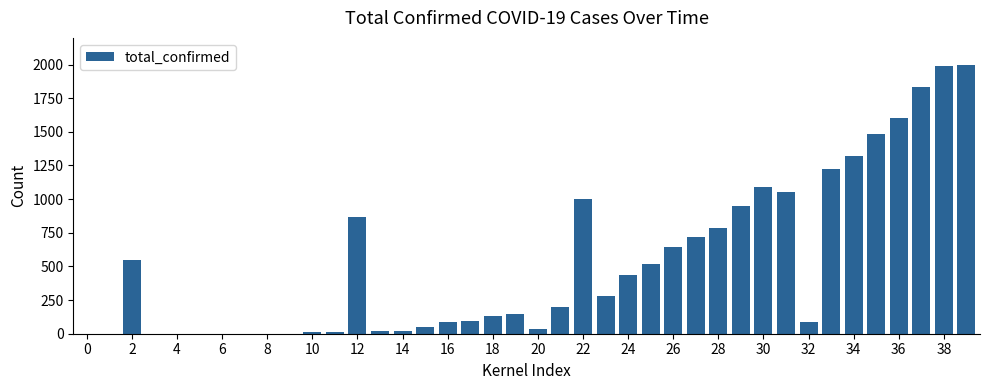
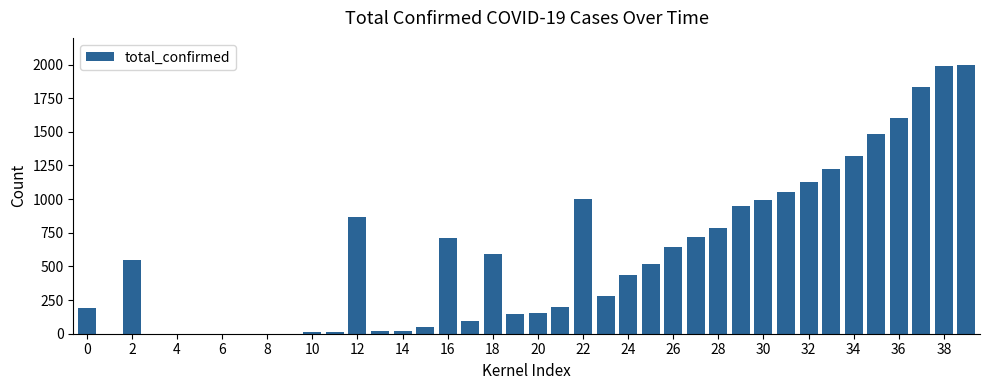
0: 0 -> 190
16: 90 -> 710
18: 130 -> 590
20: 40 -> 160
30: 1090 -> 990
32: 80 -> 1130
